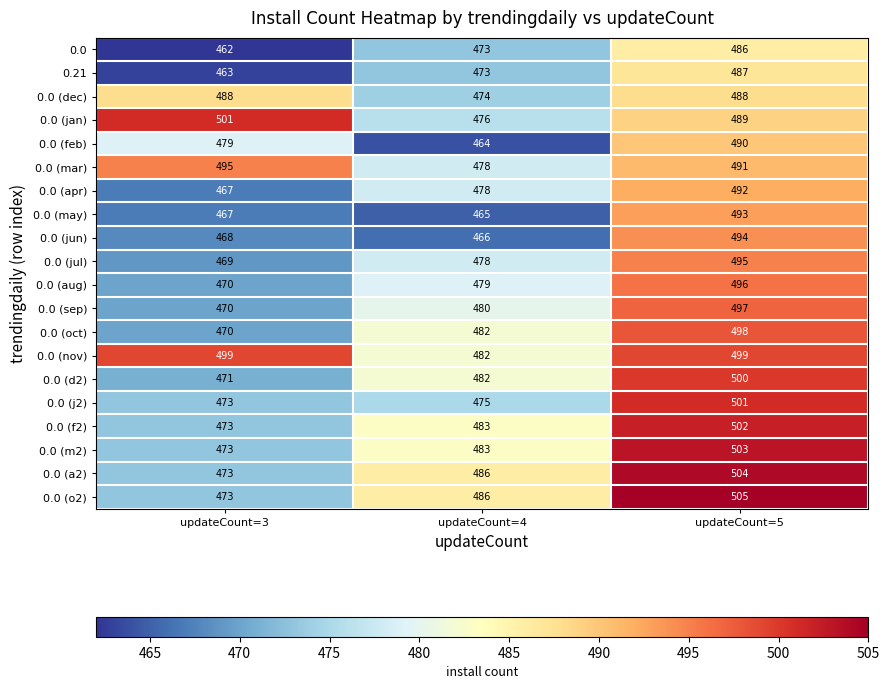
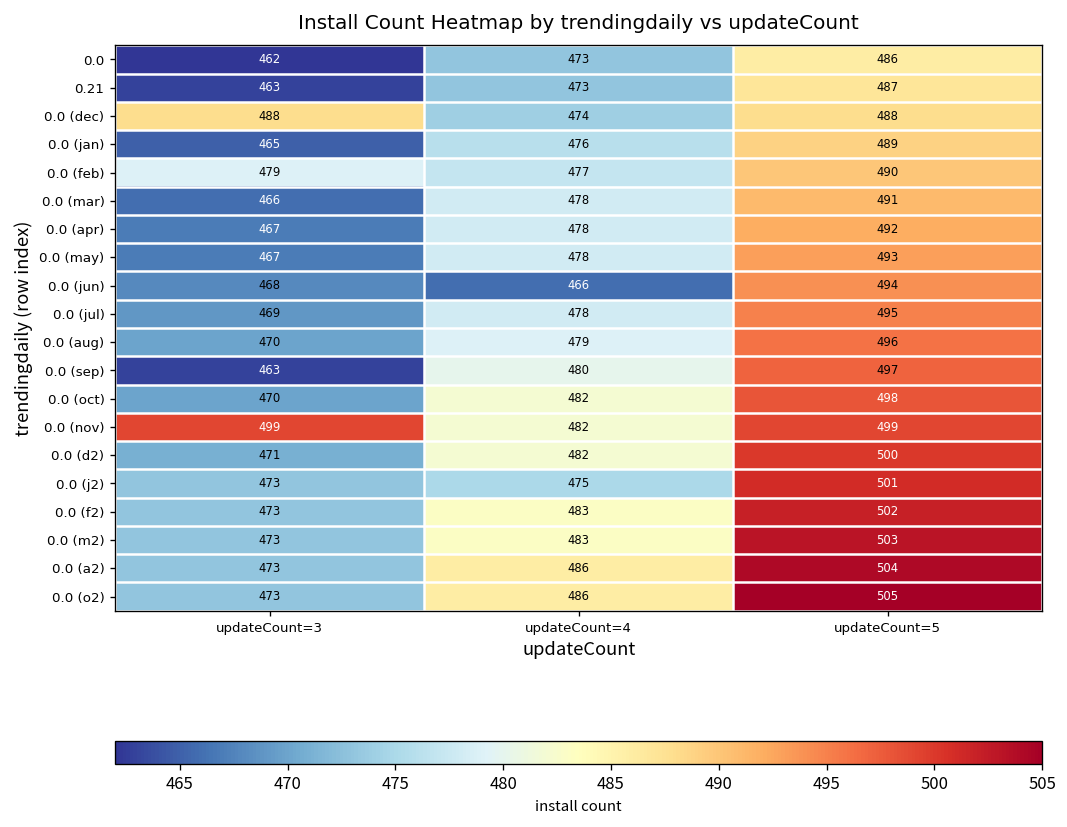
0.0 (jan), updateCount=3: 501 -> 465
0.0 (feb), updateCount=4: 464 -> 477
0.0 (mar), updateCount=3: 495 -> 466
0.0 (may), updateCount=4: 465 -> 478
0.0 (sep), updateCount=3: 470 -> 463
